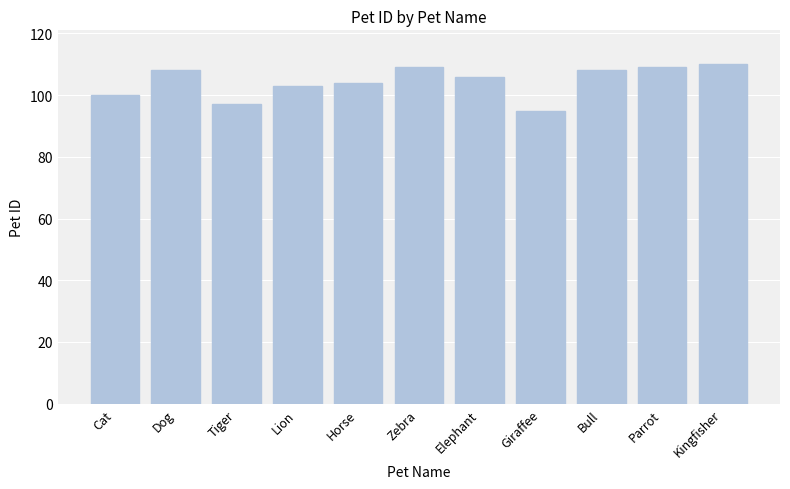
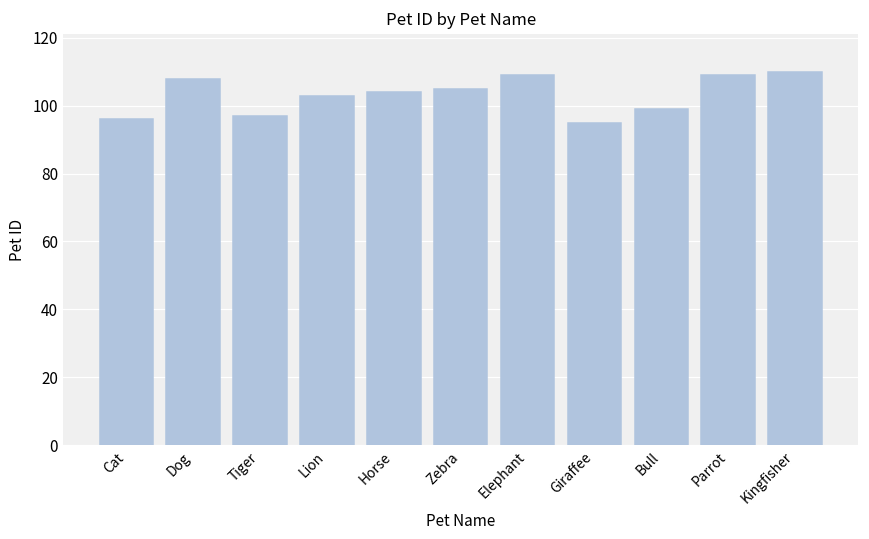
Cat: 100 -> 96
Zebra: 109 -> 105
Elephant: 106 -> 109
Bull: 108 -> 99
